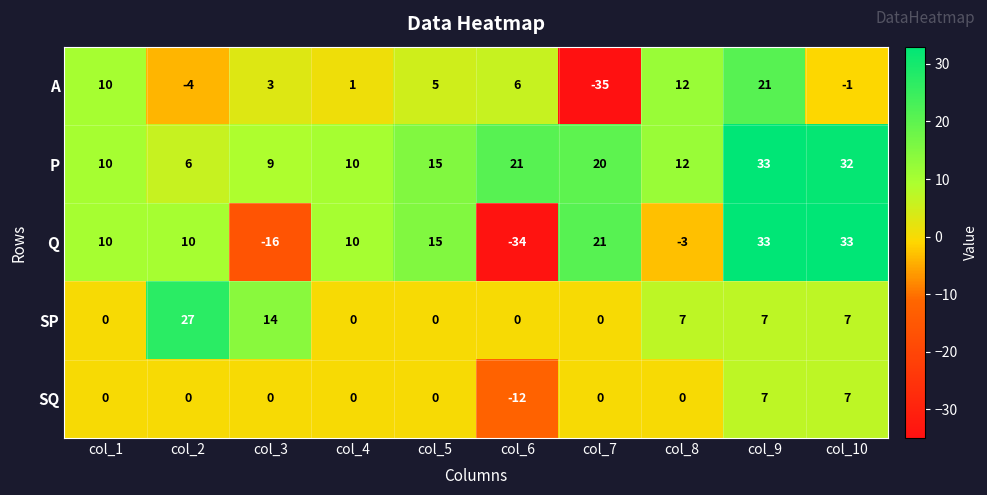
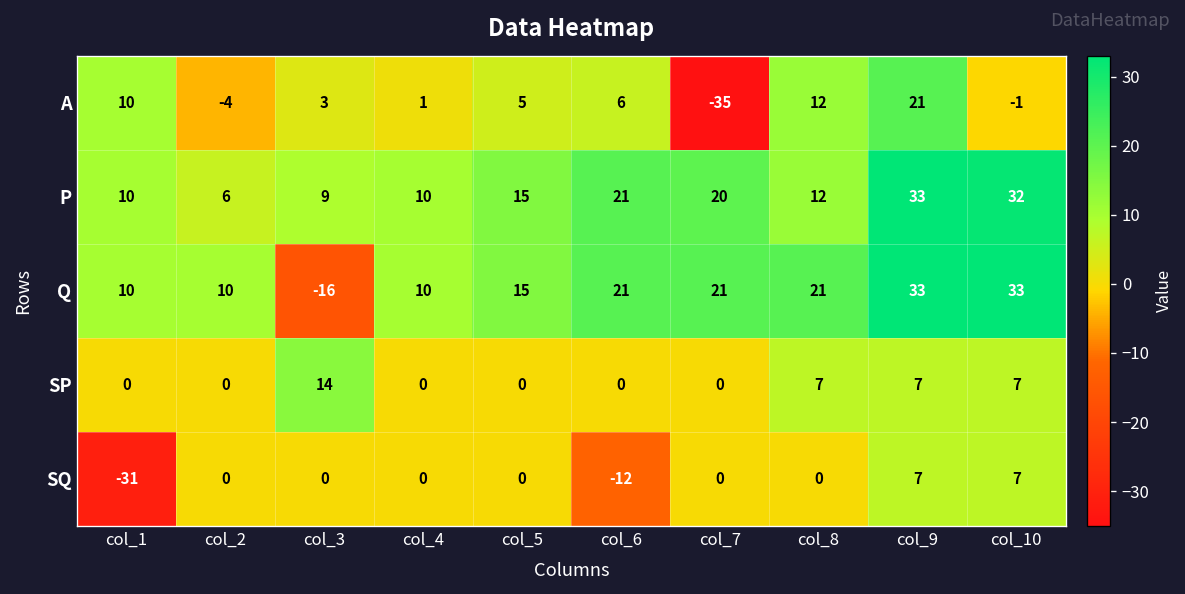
Q, col_6: -34 -> 21
Q, col_8: -3 -> 21
SP, col_2: 27 -> 0
SQ, col_1: 0 -> -31
